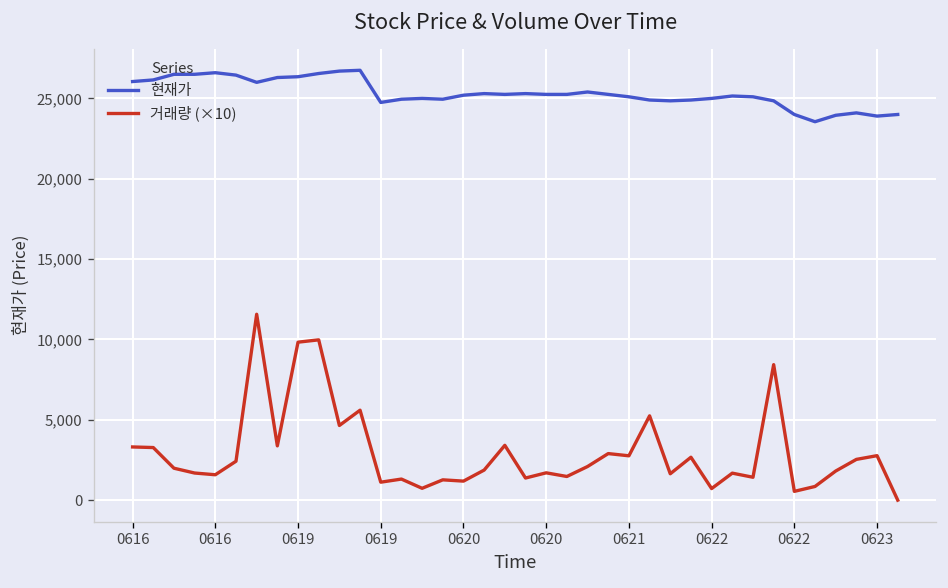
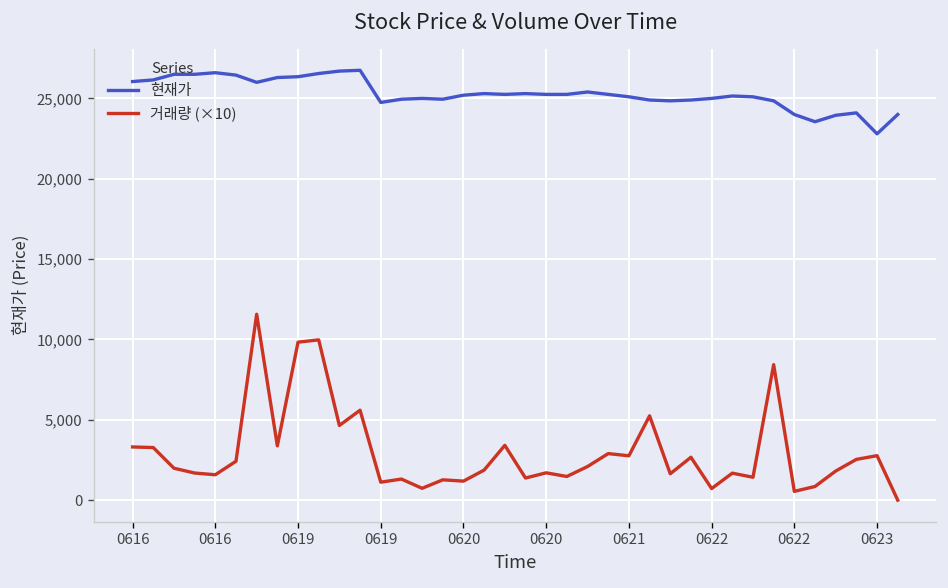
현재가, 0623: 23,900 -> 22,800
